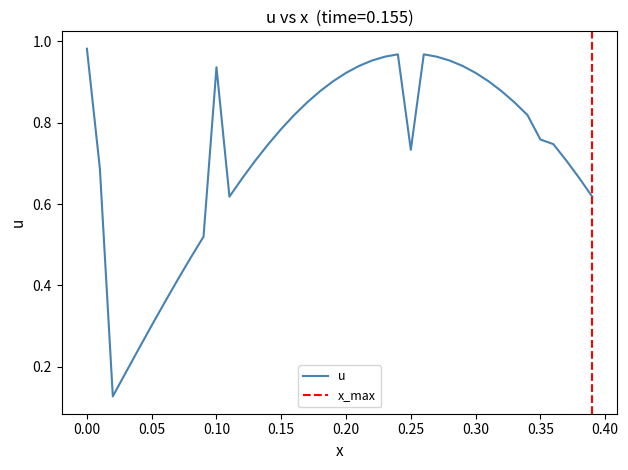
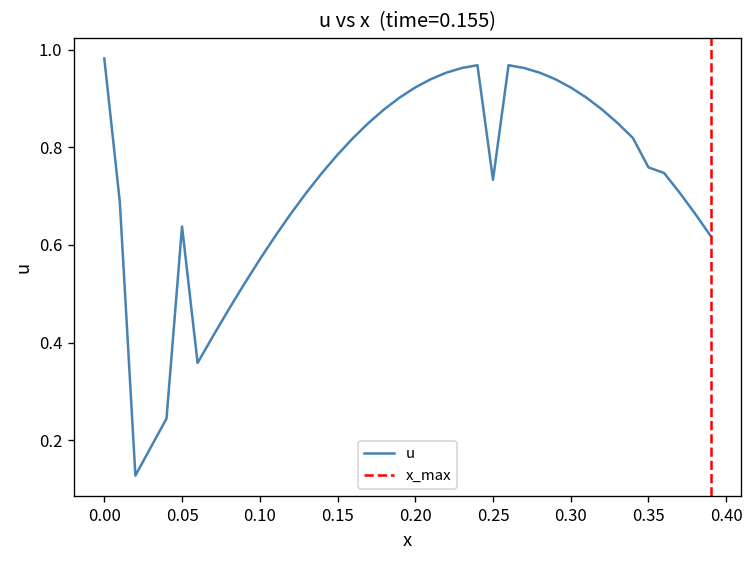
0.05: 0.30 -> 0.64
0.10: 0.94 -> 0.57
